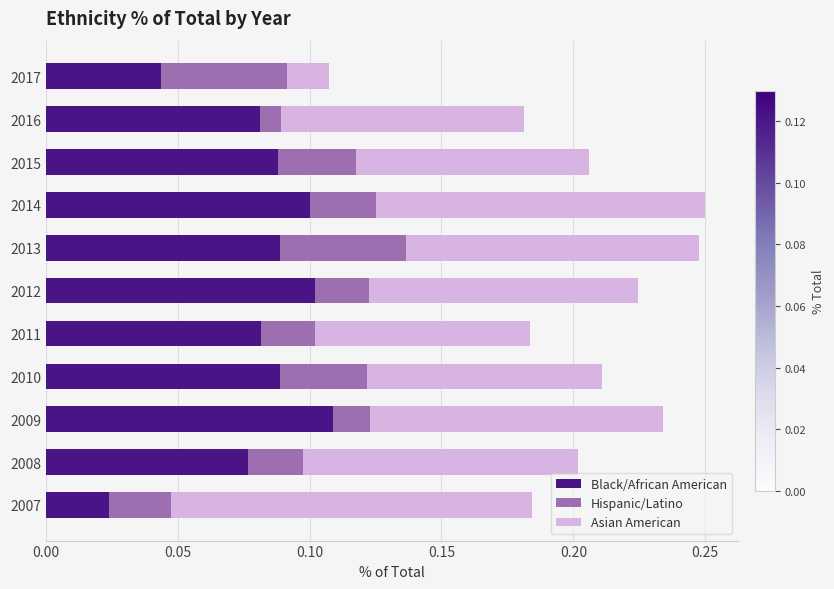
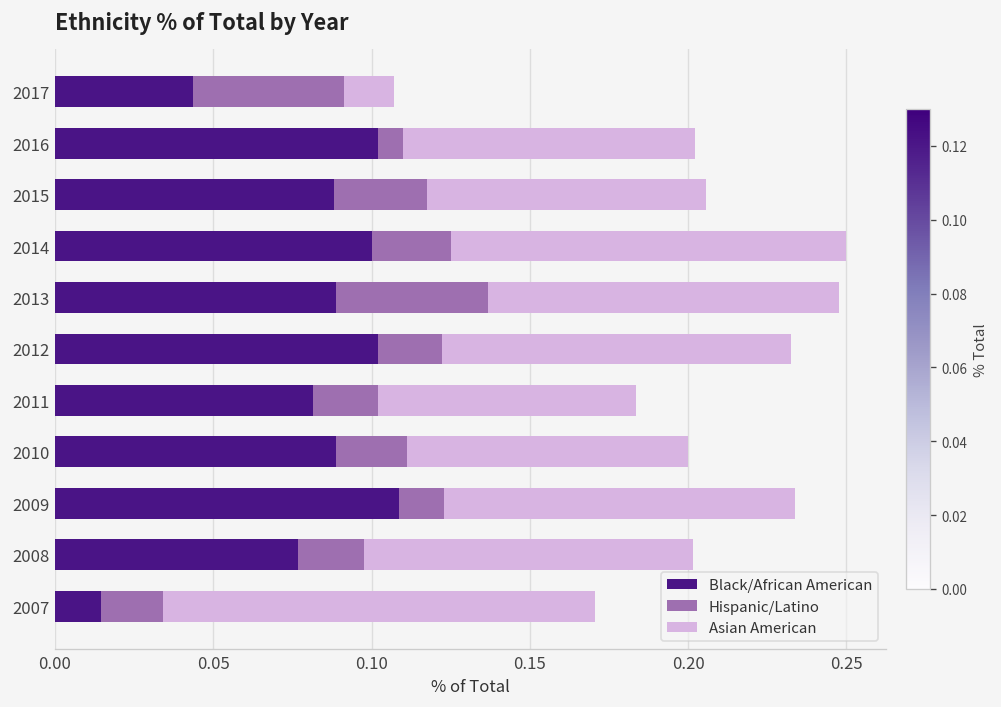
Black/African American, 2016: 0.081 -> 0.102
Asian American, 2012: 0.102 -> 0.110
Hispanic/Latino, 2010: 0.033 -> 0.022
Black/African American, 2007: 0.024 -> 0.015
Hispanic/Latino, 2007: 0.024 -> 0.019
